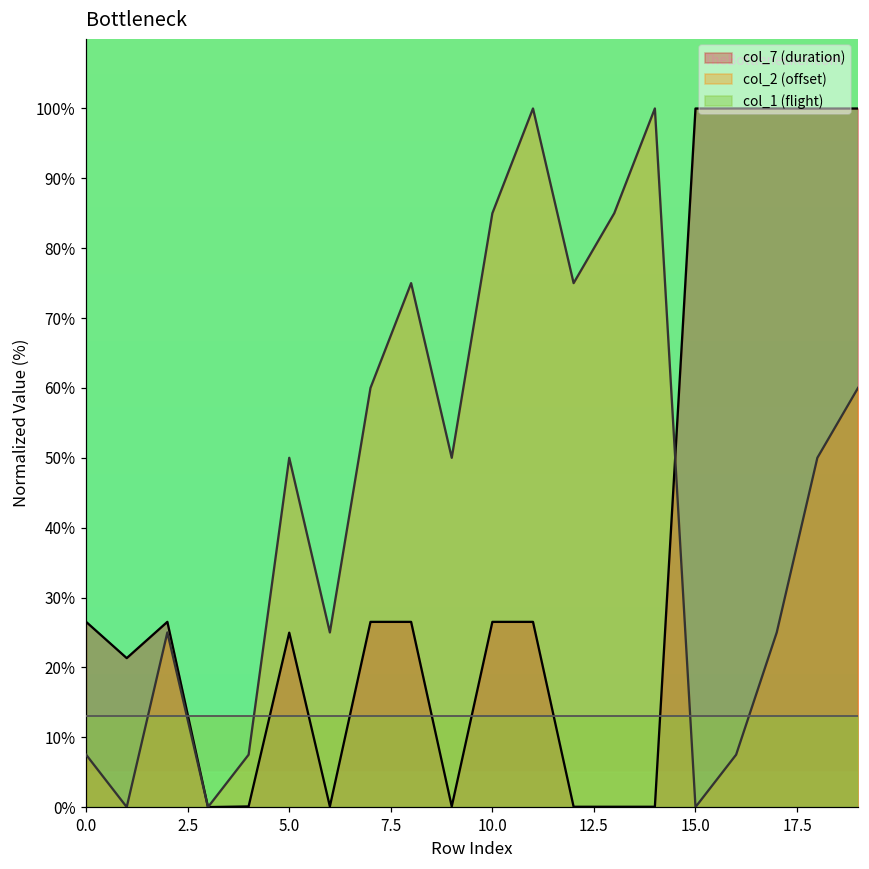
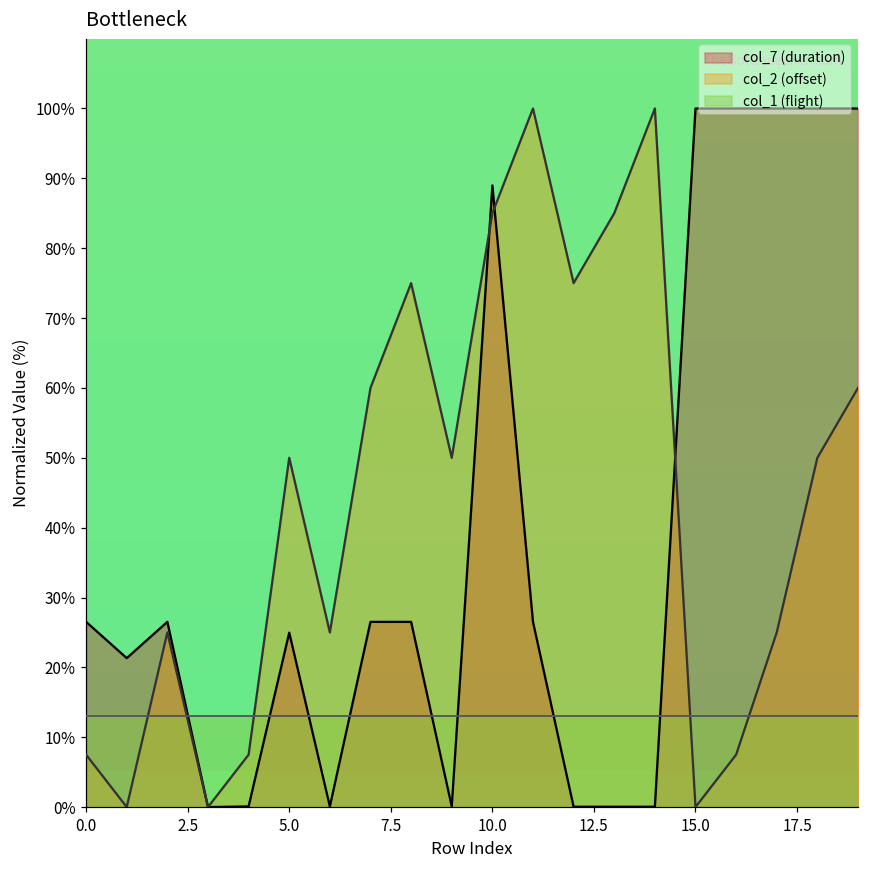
col_7 (duration), 10.0: 27% -> 89%
